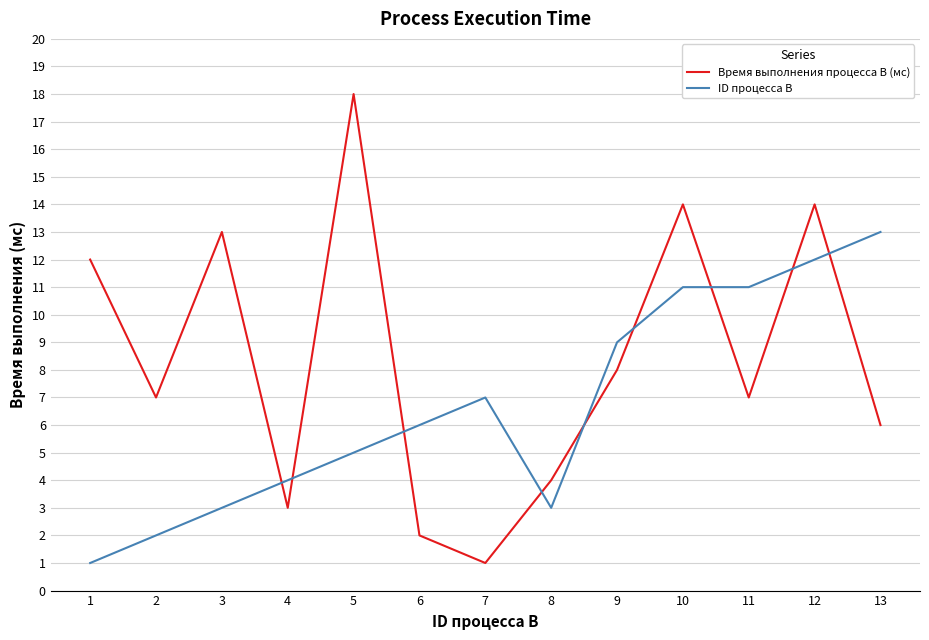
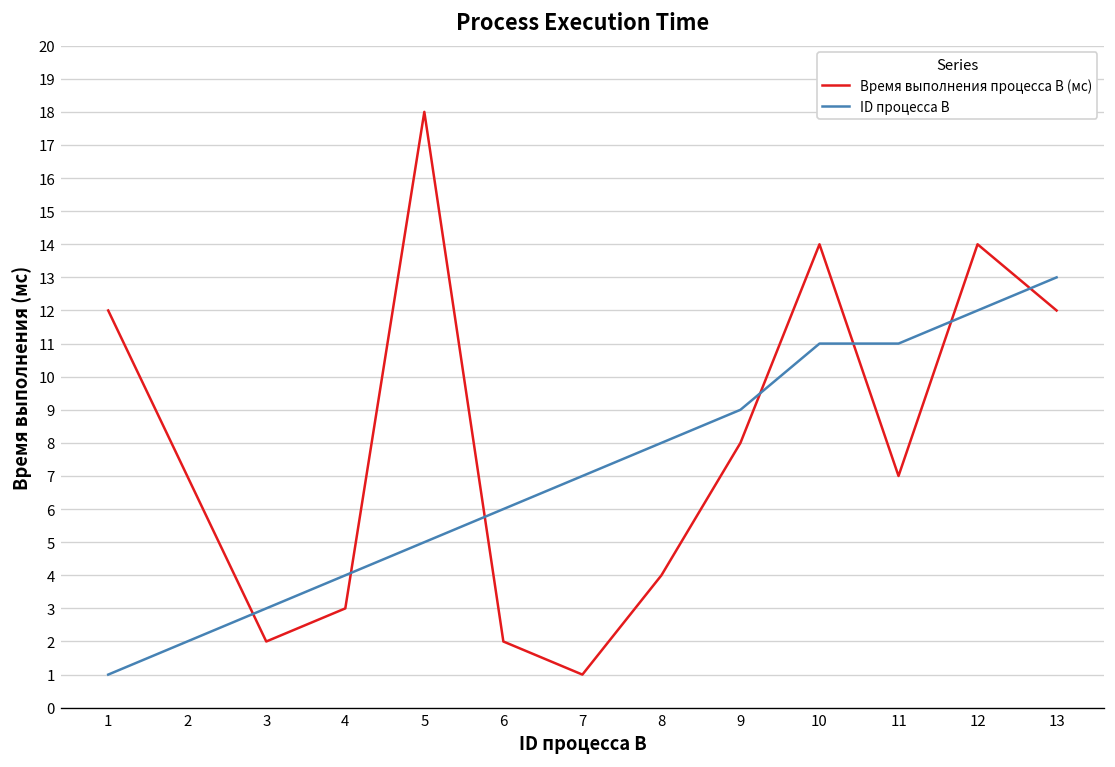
Время выполнения процесса B (мс), 3: 13 -> 2
ID процесса B, 8: 3 -> 8
Время выполнения процесса B (мс), 13: 6 -> 12
